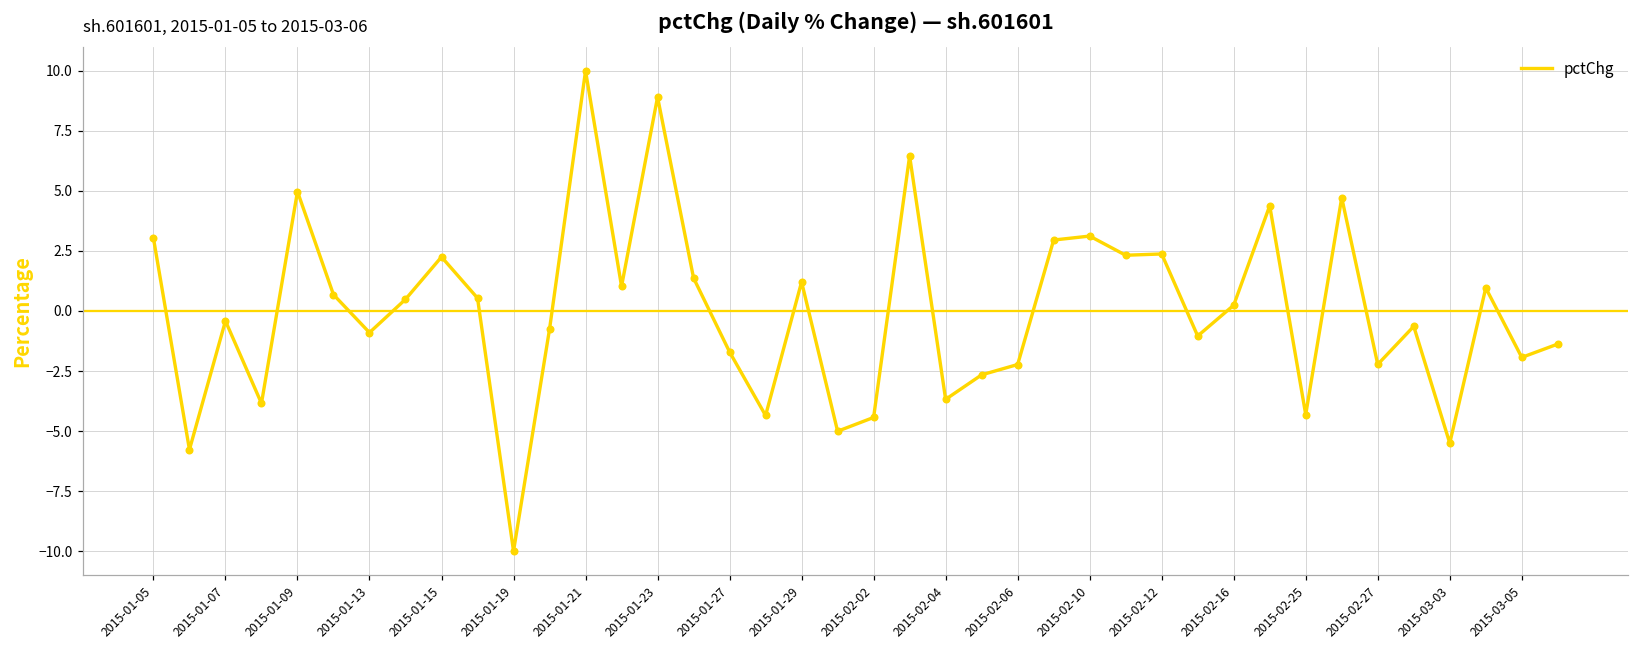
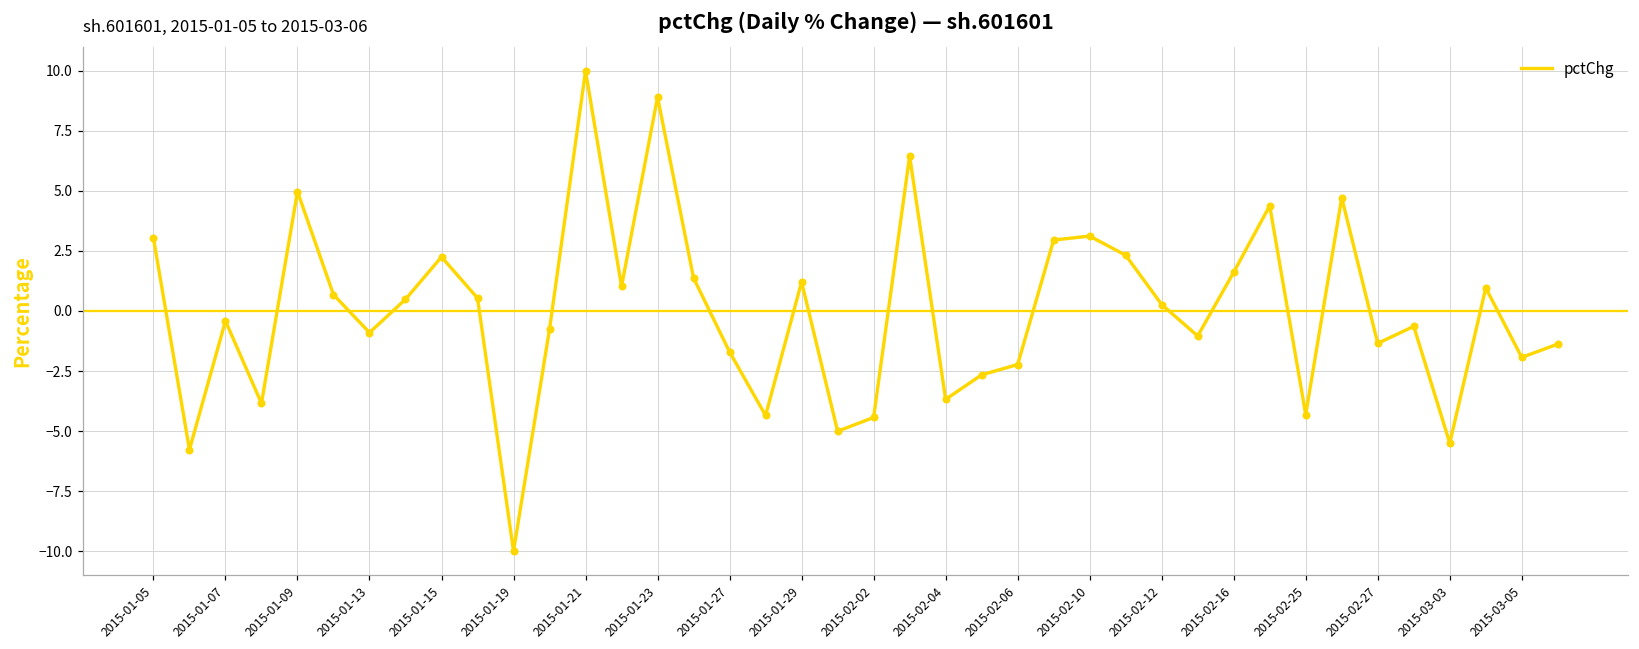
2015-02-12: 2.4 -> 0.3
2015-02-16: 0.2 -> 1.6
2015-02-27: -2.2 -> -1.3
